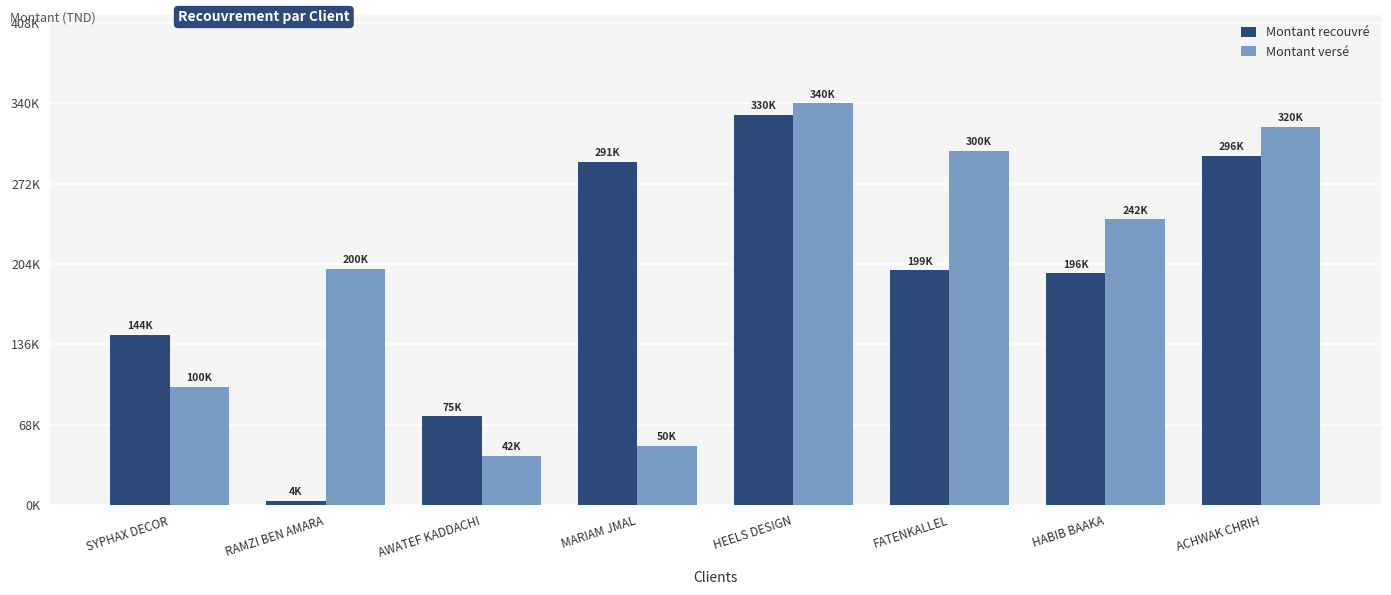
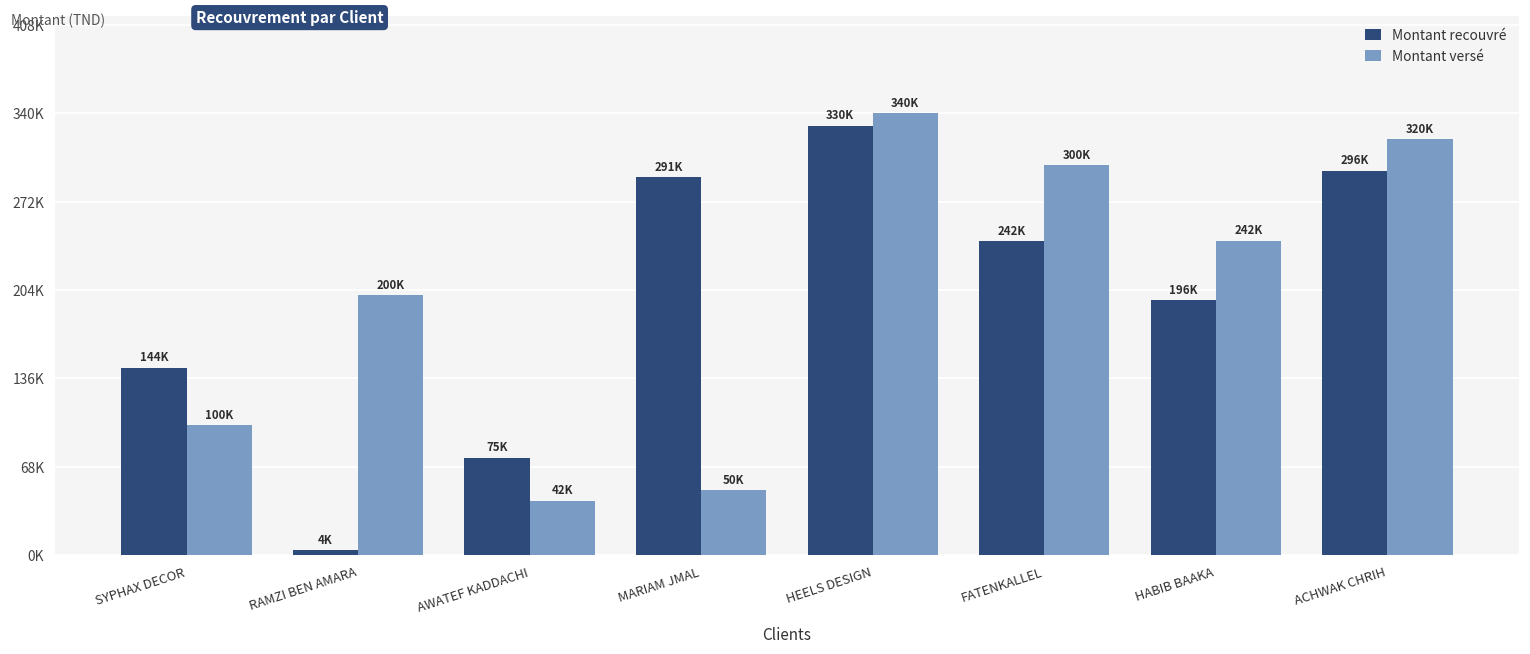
Montant recouvré, FATENKALLEL: 199K -> 242K
